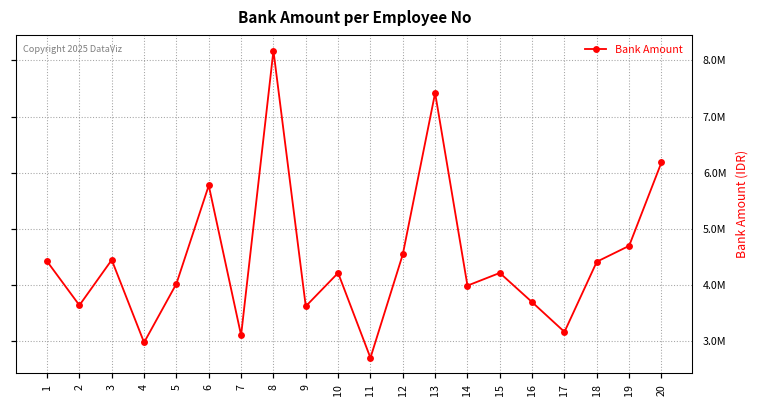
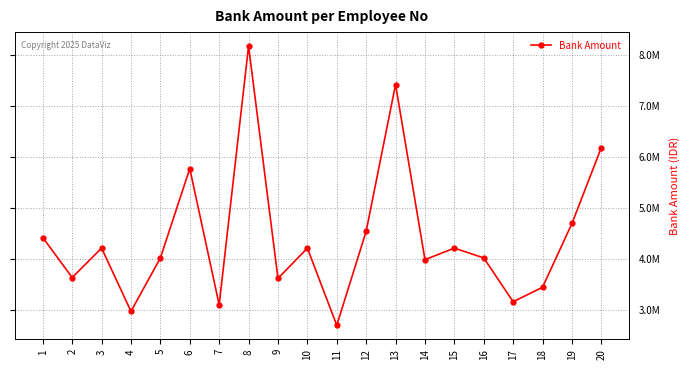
3: 4500000 -> 4200000
16: 3700000 -> 4000000
18: 4400000 -> 3500000
